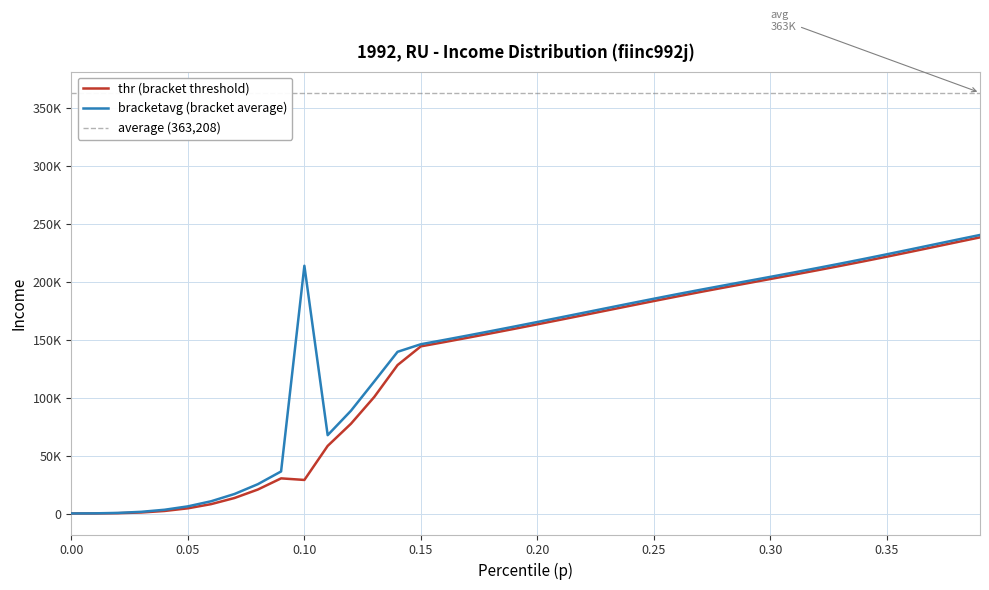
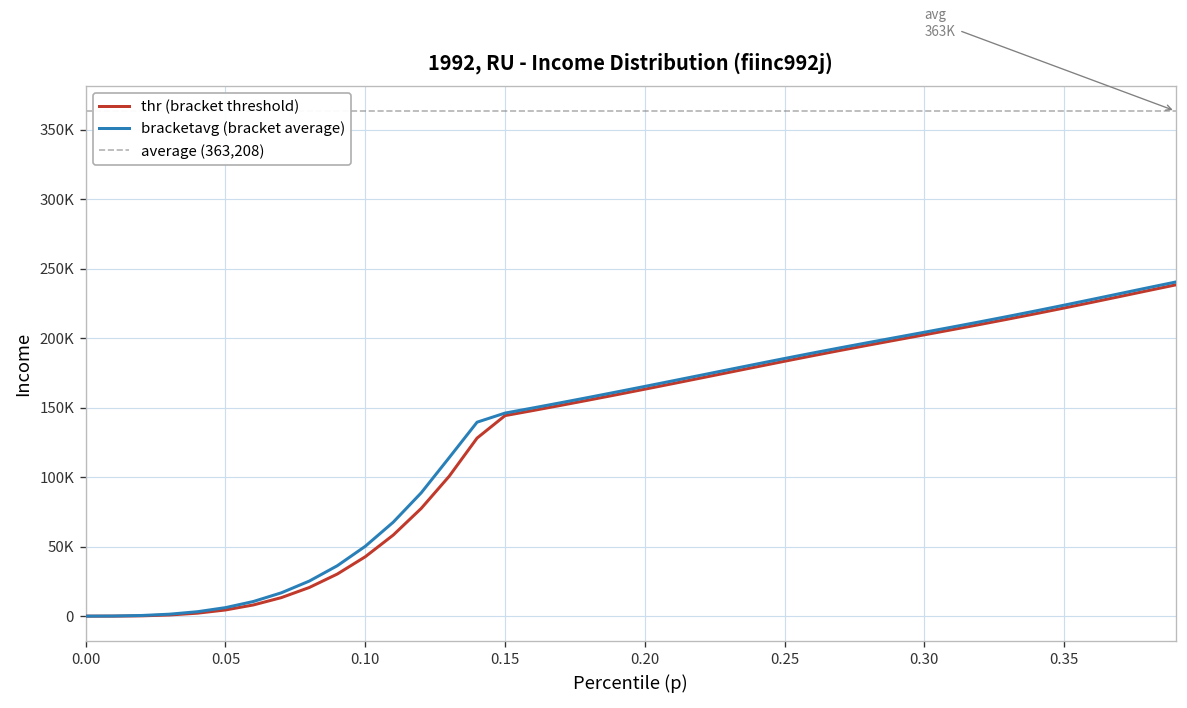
thr (bracket threshold), 0.10: 29000 -> 43000
bracketavg (bracket average), 0.10: 214000 -> 50000
